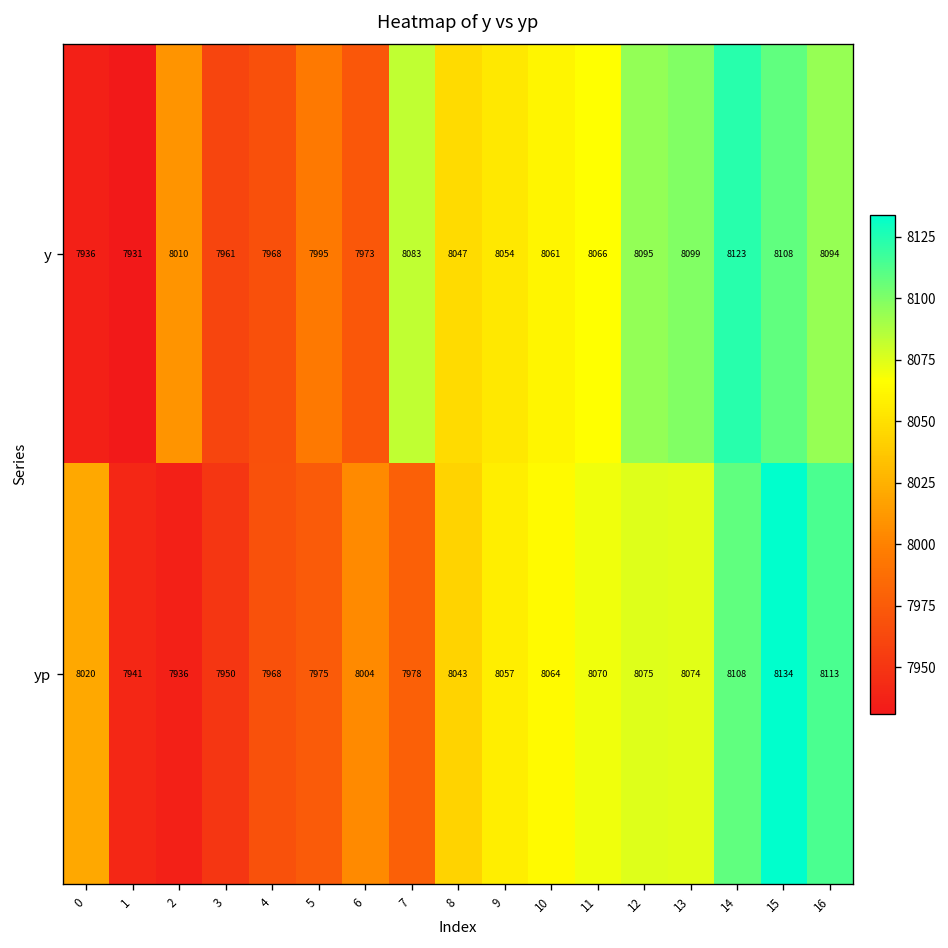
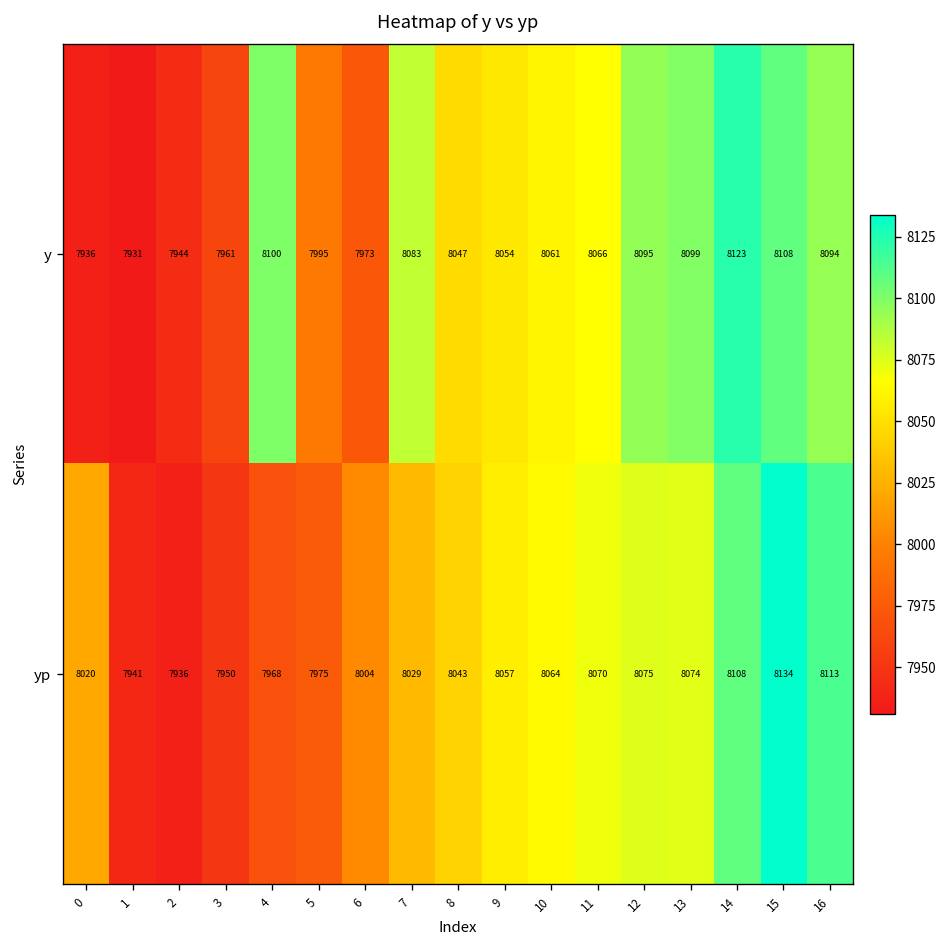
y, 2: 8010 -> 7944
y, 4: 7968 -> 8100
yp, 7: 7978 -> 8029
